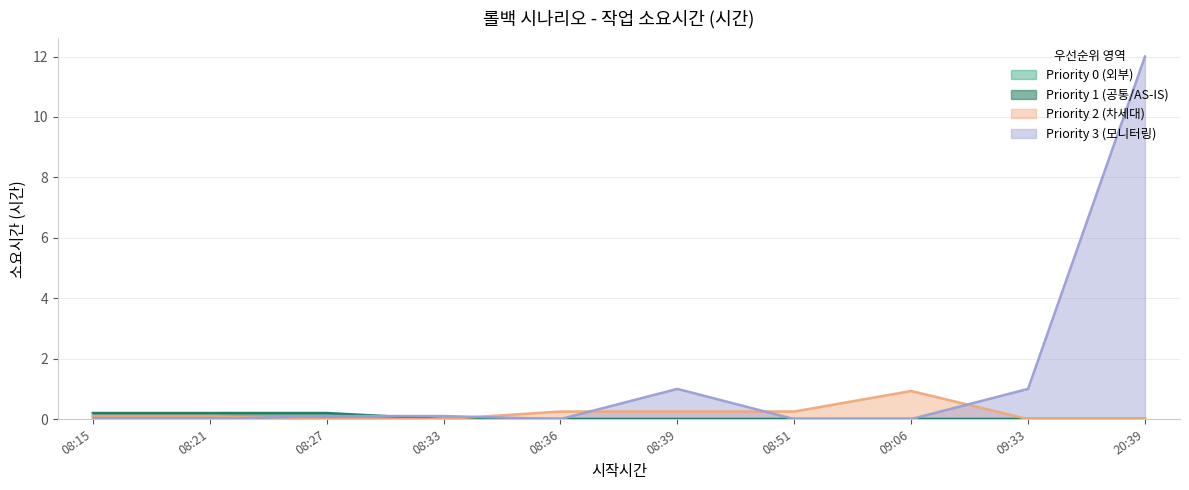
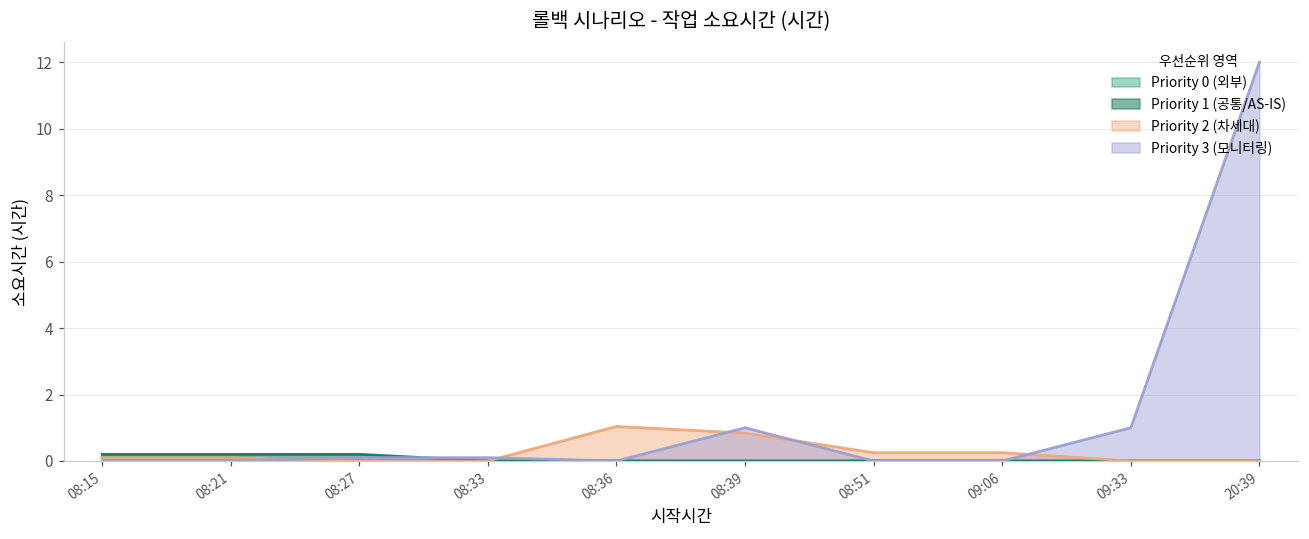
Priority 2 (차세대), 08:36: 0.3 -> 1.0
Priority 2 (차세대), 08:39: 0.3 -> 0.8
Priority 2 (차세대), 09:06: 0.9 -> 0.3
